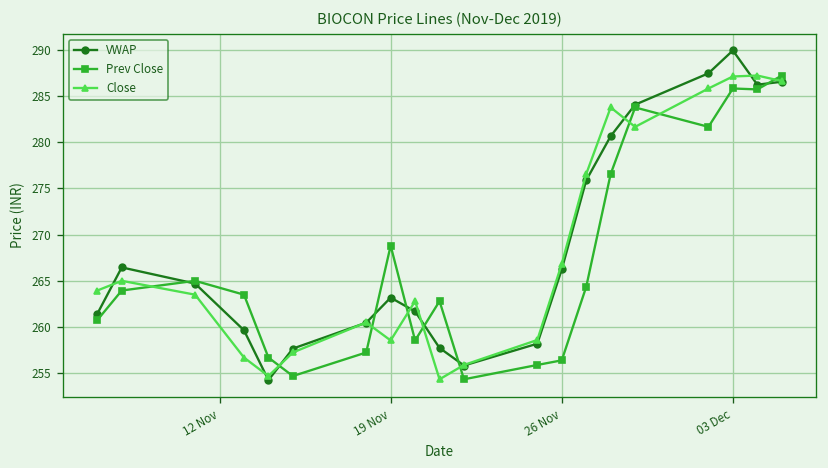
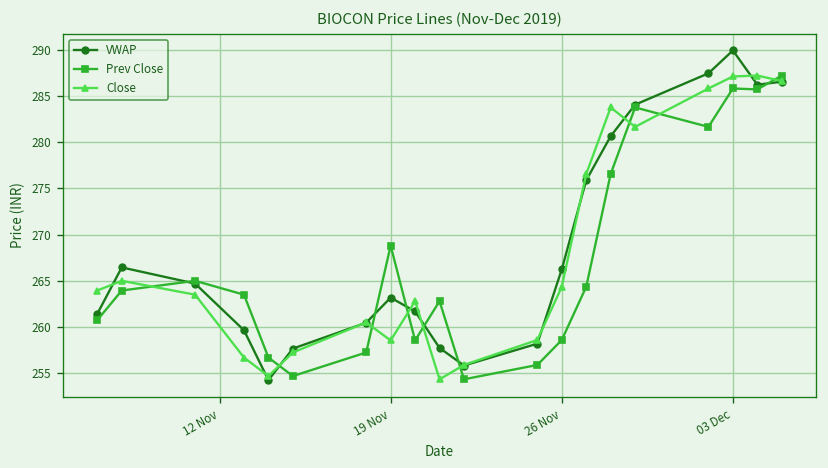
Prev Close, 26 Nov: 256 -> 259
Close, 26 Nov: 267 -> 264
